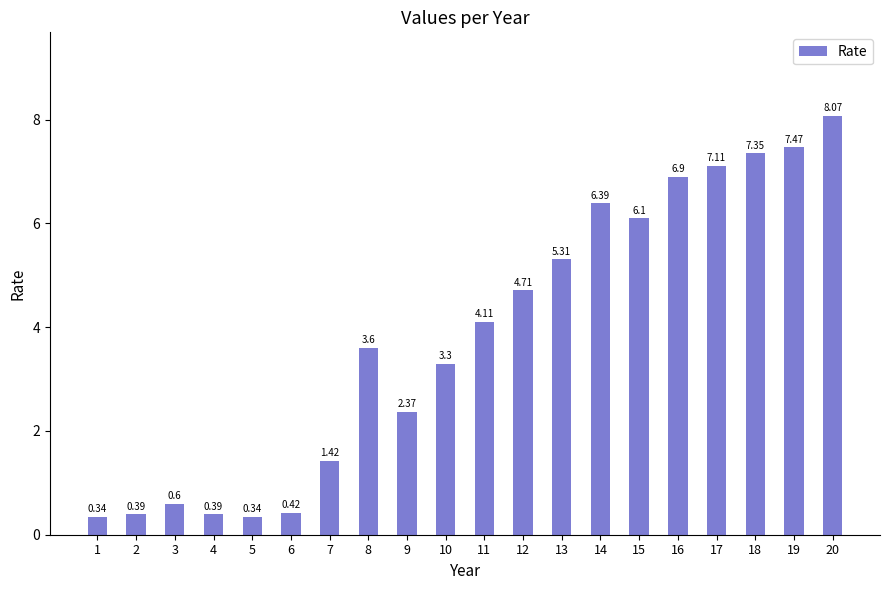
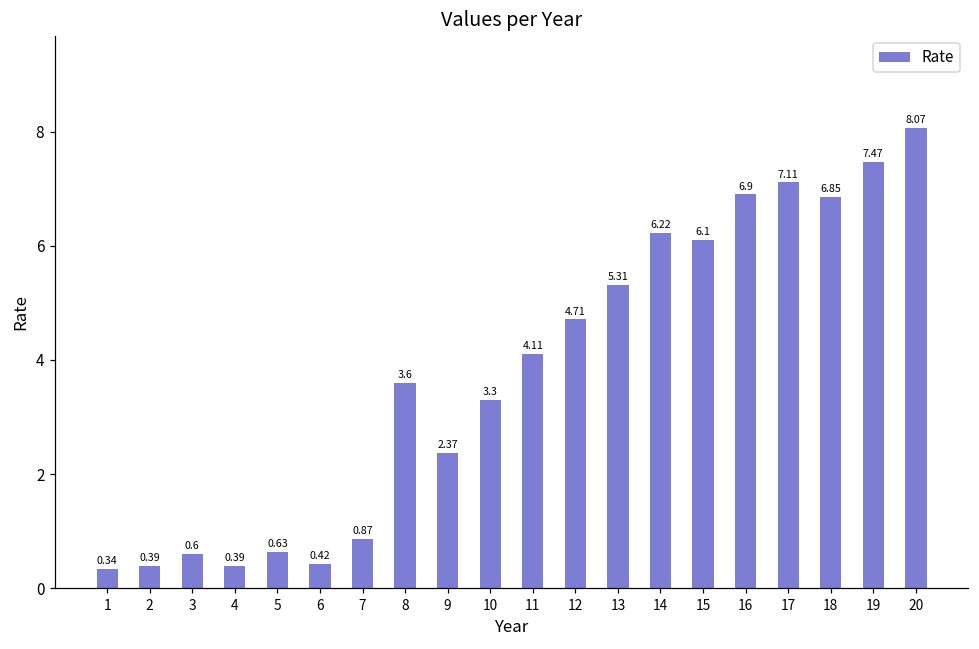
5: 0.34 -> 0.63
7: 1.42 -> 0.87
14: 6.39 -> 6.22
18: 7.35 -> 6.85
